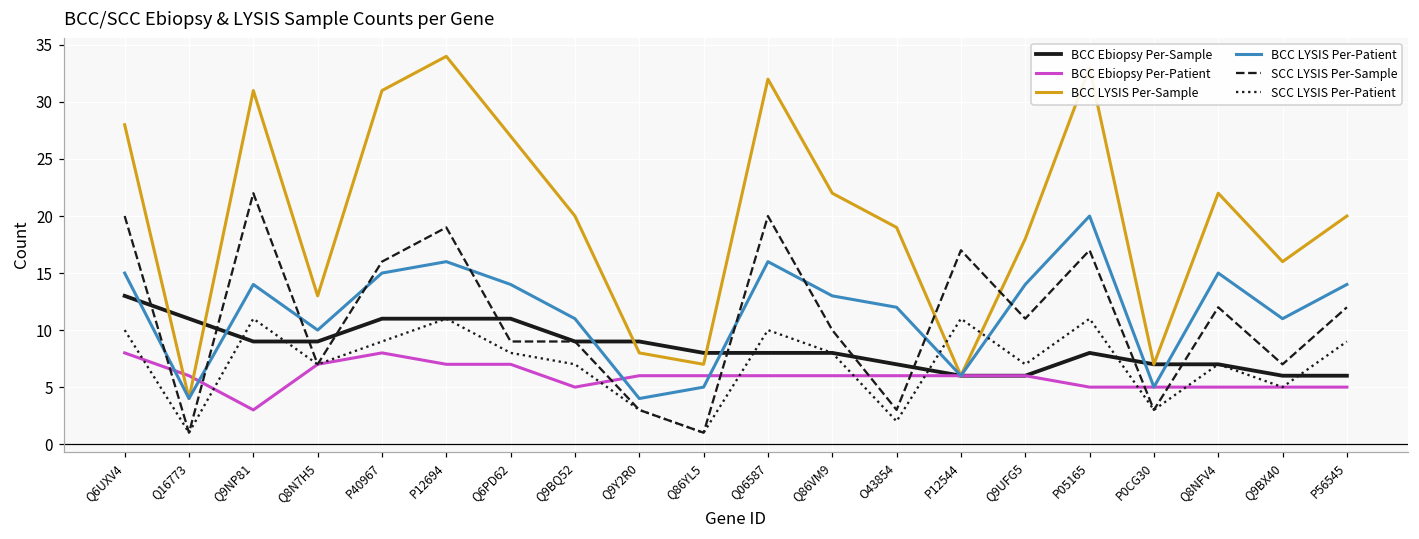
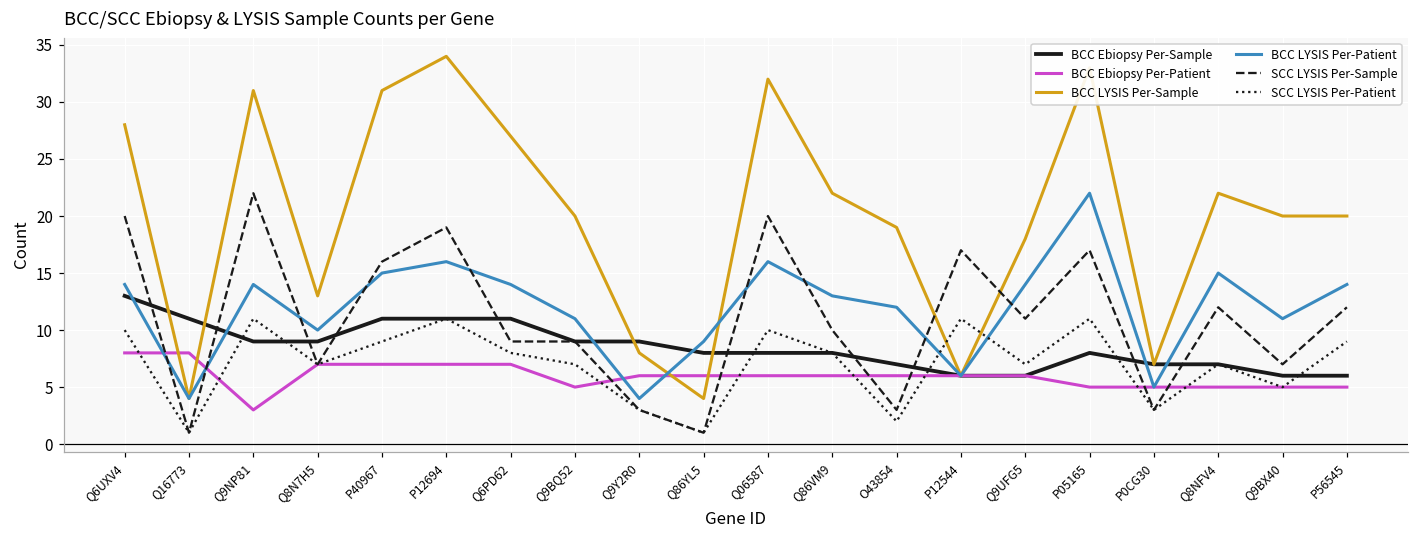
BCC LYSIS Per-Patient, Q6UXV4: 15 -> 14
BCC Ebiopsy Per-Patient, Q16773: 6 -> 8
BCC Ebiopsy Per-Patient, P40967: 8 -> 7
BCC LYSIS Per-Sample, Q86YL5: 7 -> 4
BCC LYSIS Per-Patient, Q86YL5: 5 -> 9
BCC LYSIS Per-Patient, P05165: 20 -> 22
BCC LYSIS Per-Sample, Q9BX40: 16 -> 20
